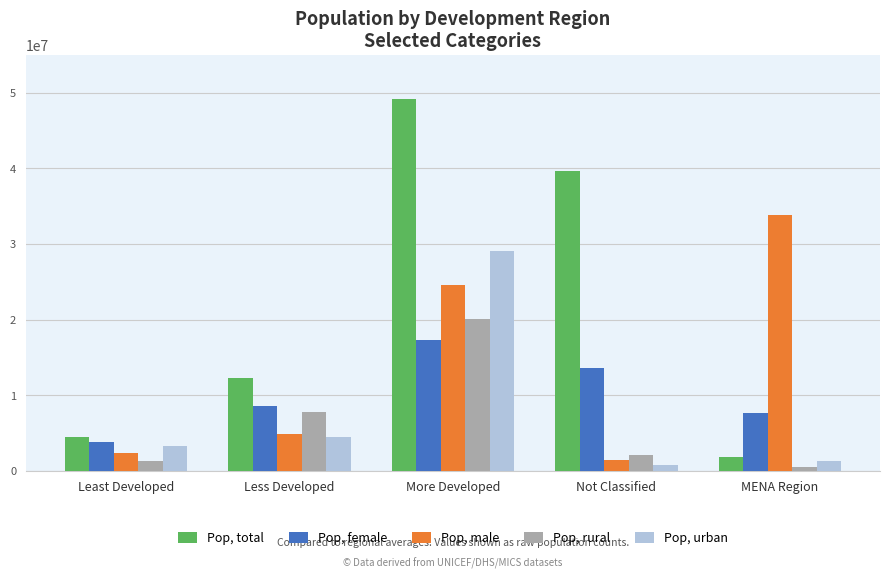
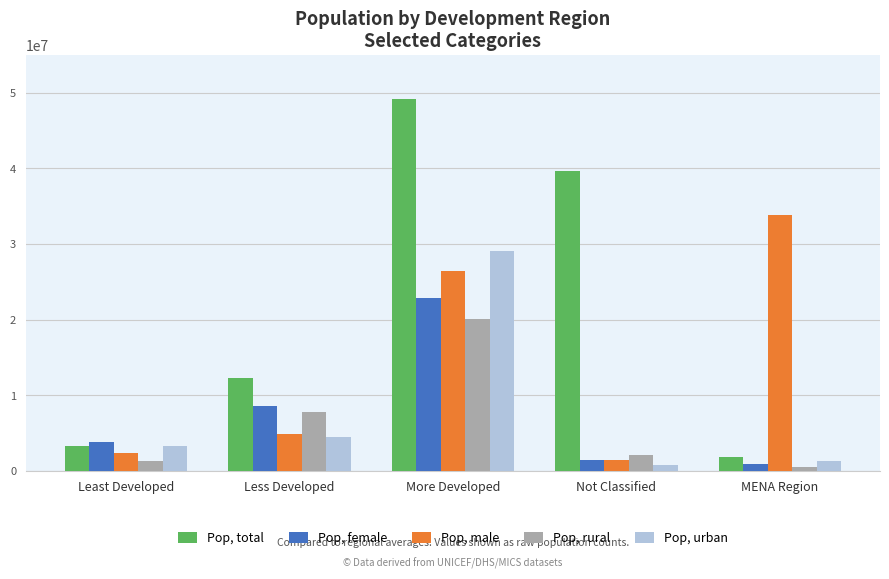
Pop, total, Least Developed: 5000000 -> 3000000
Pop, female, More Developed: 17000000 -> 23000000
Pop, male, More Developed: 25000000 -> 26000000
Pop, female, Not Classified: 14000000 -> 1000000
Pop, female, MENA Region: 8000000 -> 1000000
